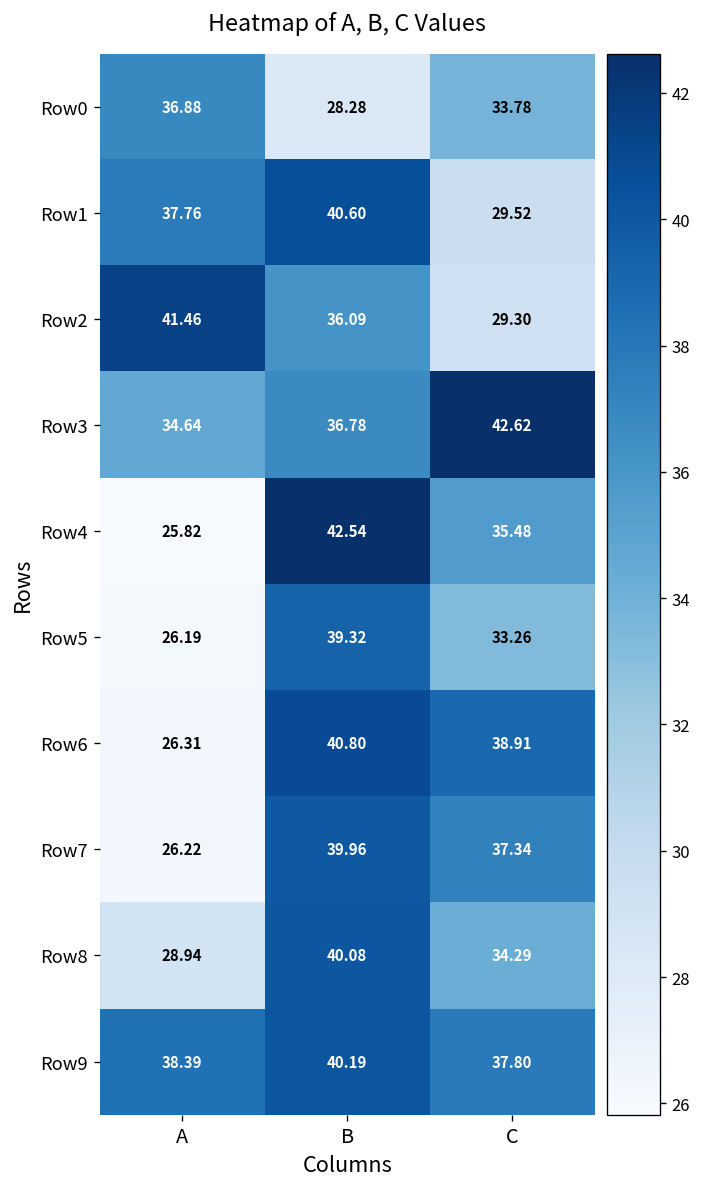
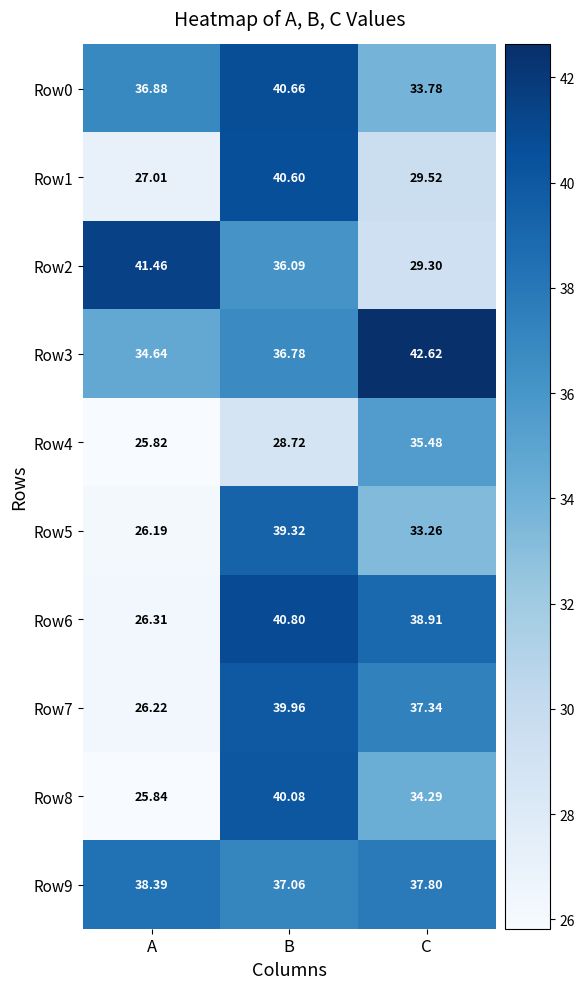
Row0, B: 28.28 -> 40.66
Row1, A: 37.76 -> 27.01
Row4, B: 42.54 -> 28.72
Row8, A: 28.94 -> 25.84
Row9, B: 40.19 -> 37.06
